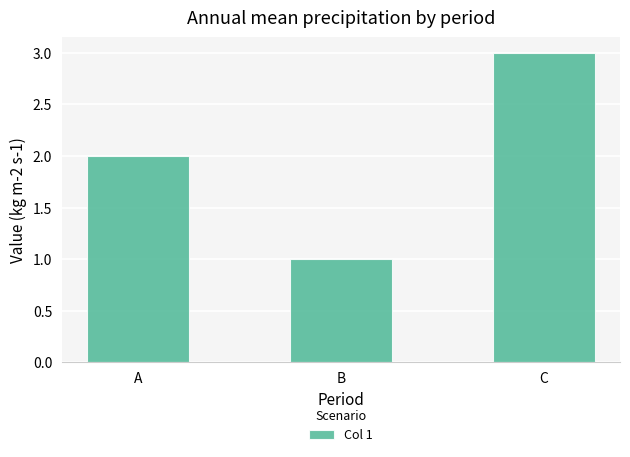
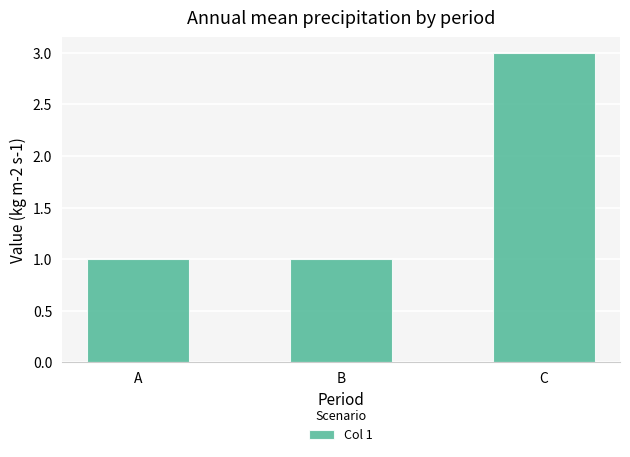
A: 2 -> 1
